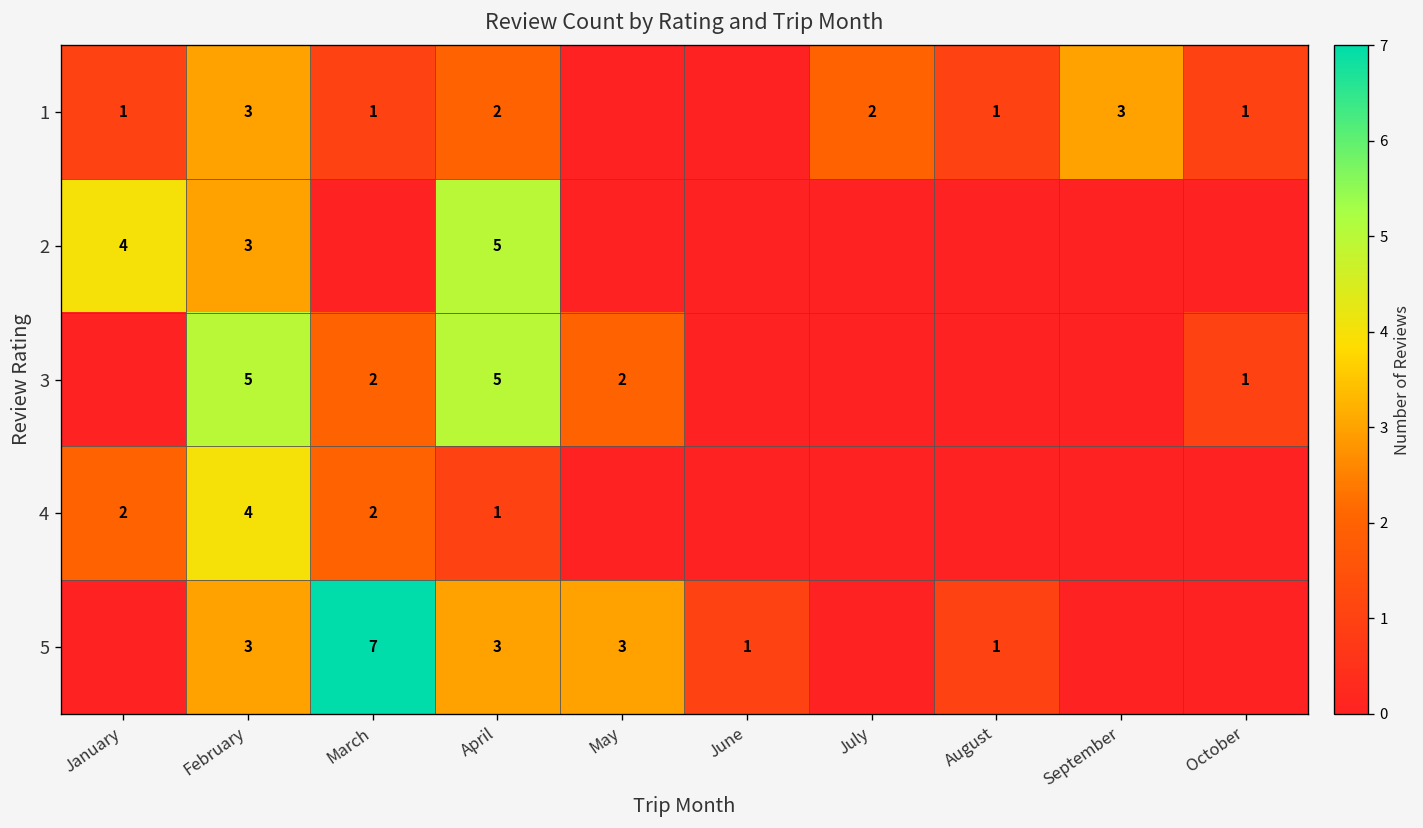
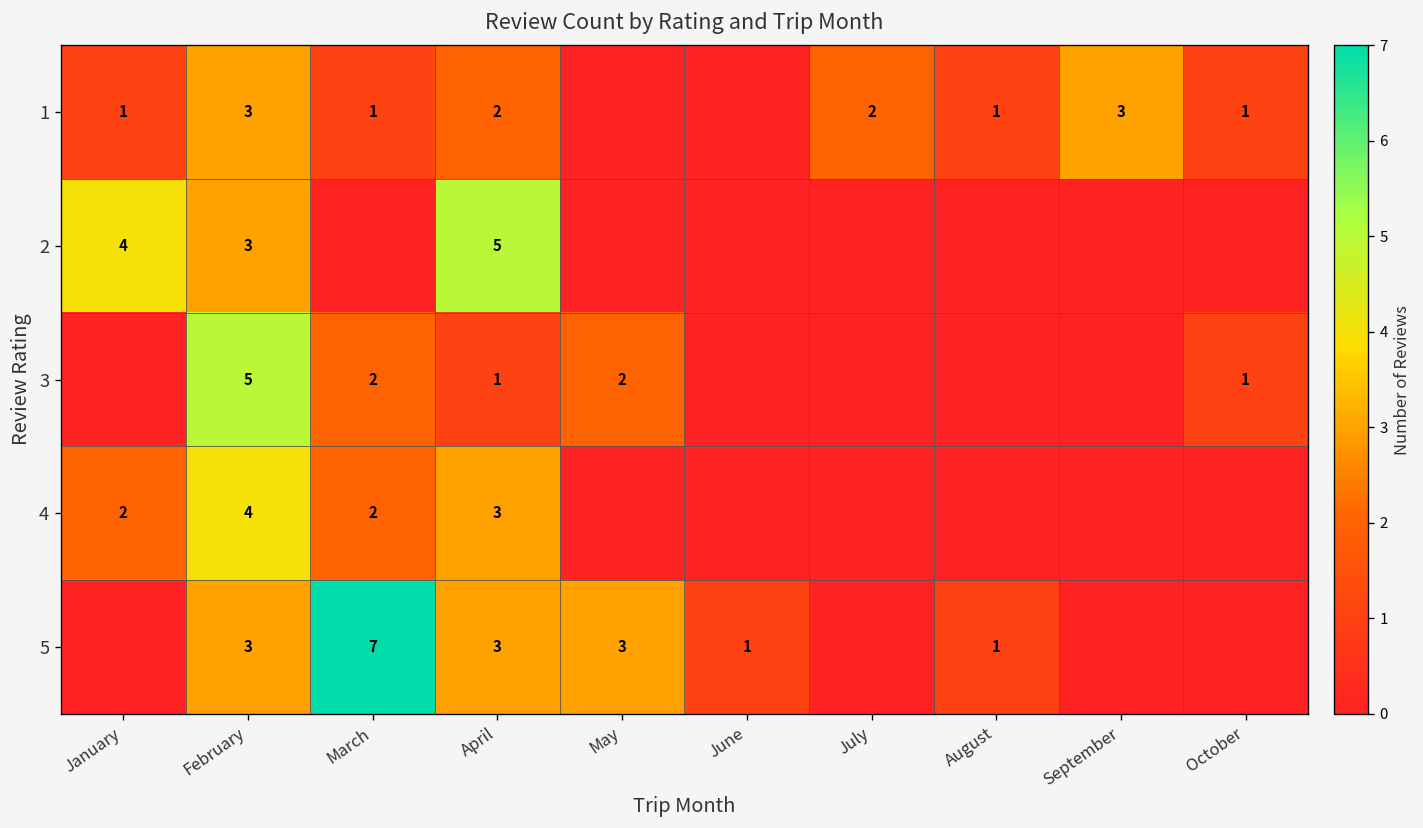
3, April: 5 -> 1
4, April: 1 -> 3
